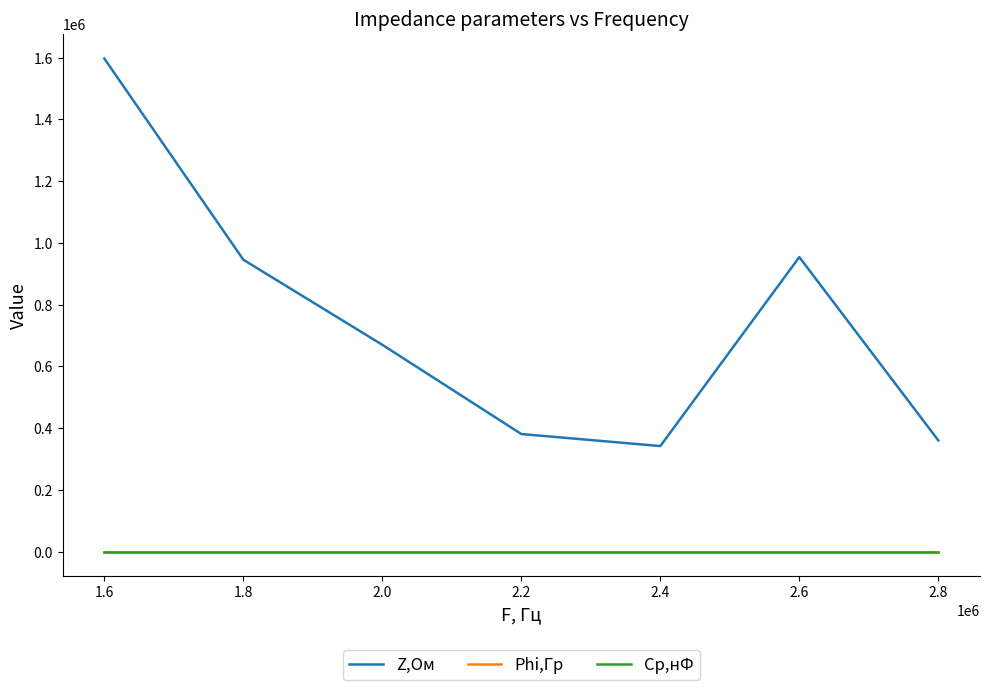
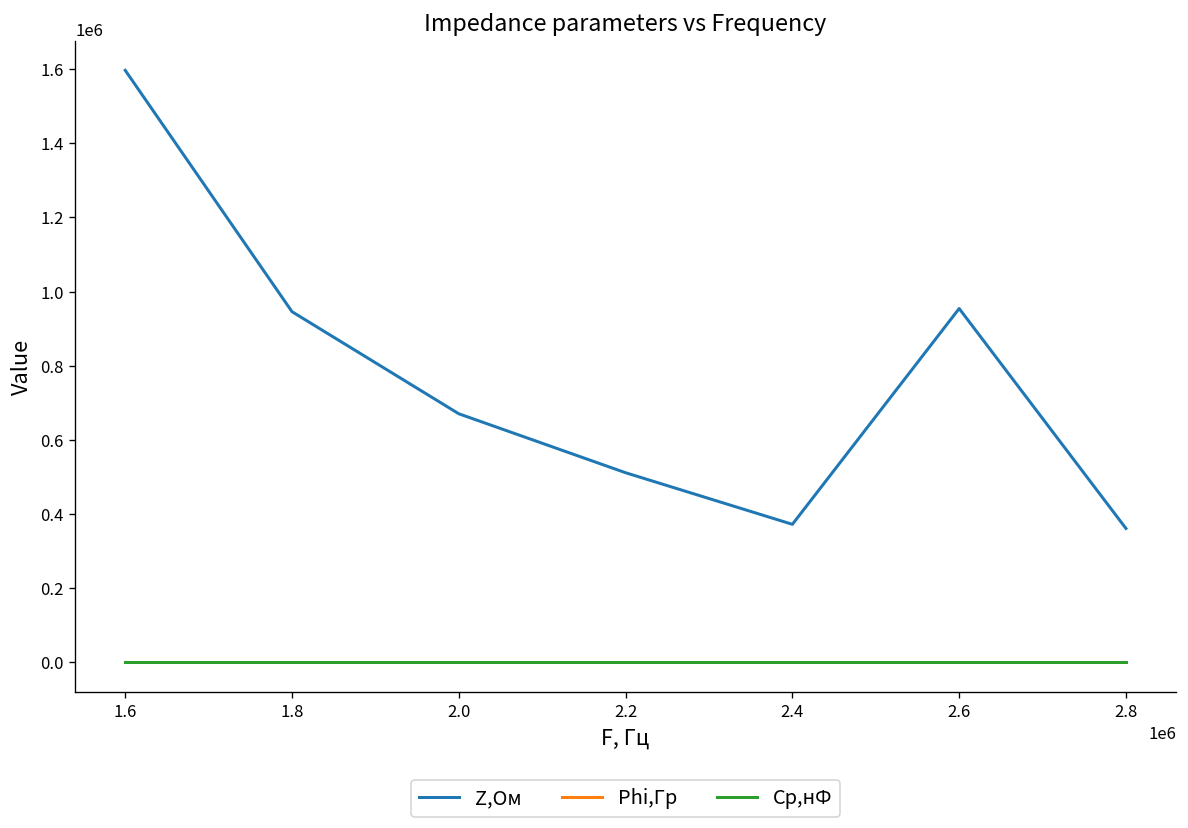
Z,Ом, 2.2: 380000 -> 510000
Z,Ом, 2.4: 340000 -> 370000
